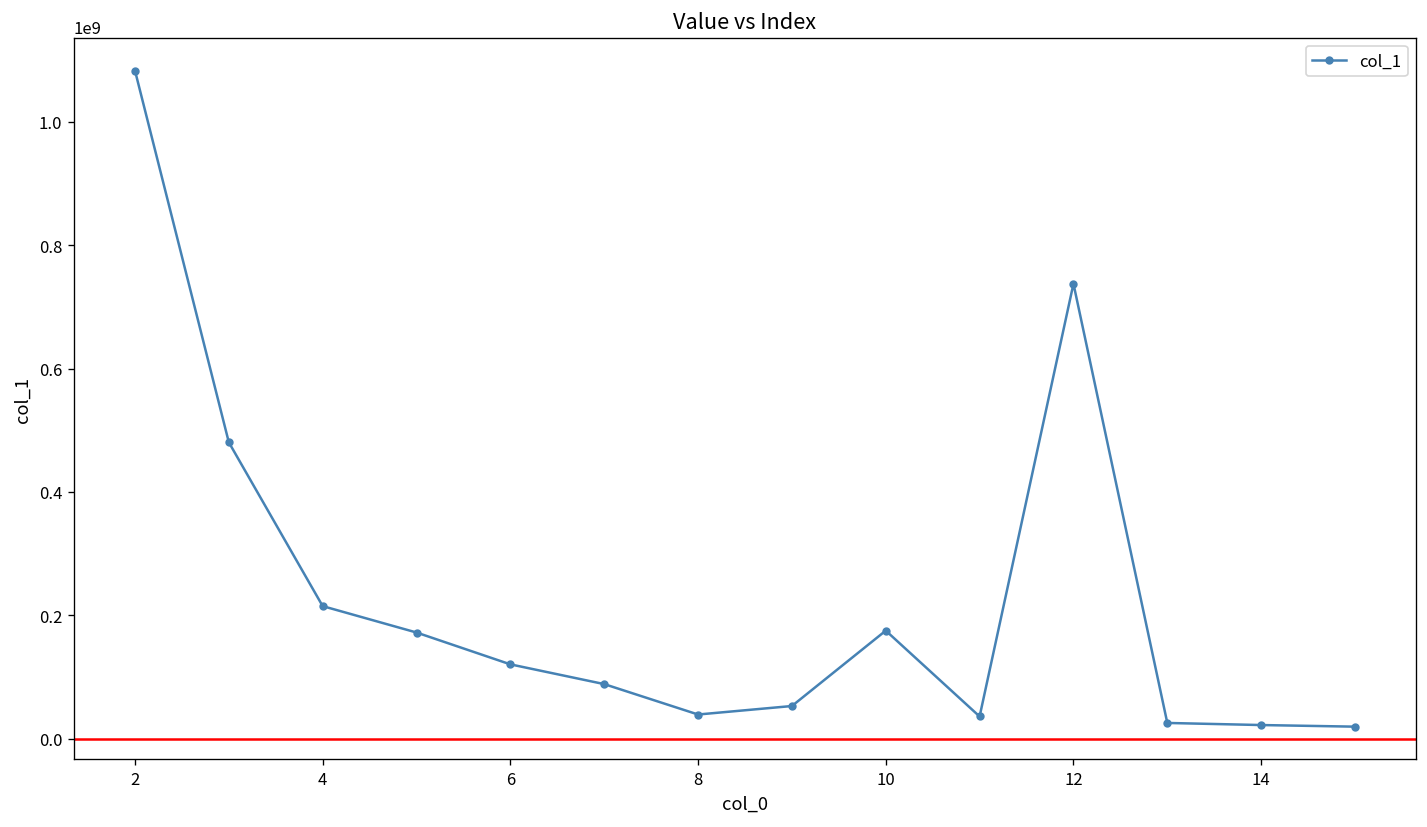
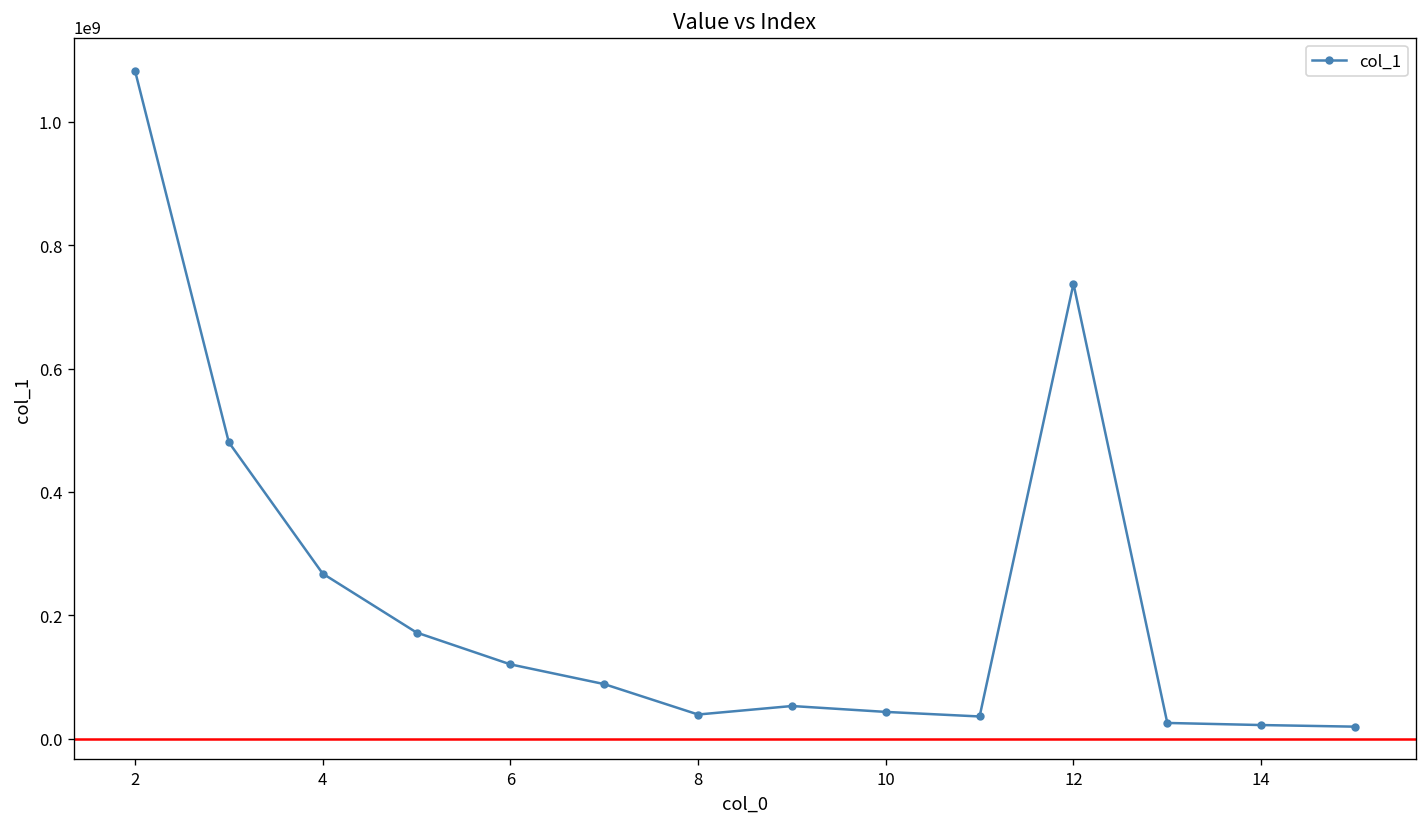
4: 210000000 -> 270000000
10: 180000000 -> 40000000
